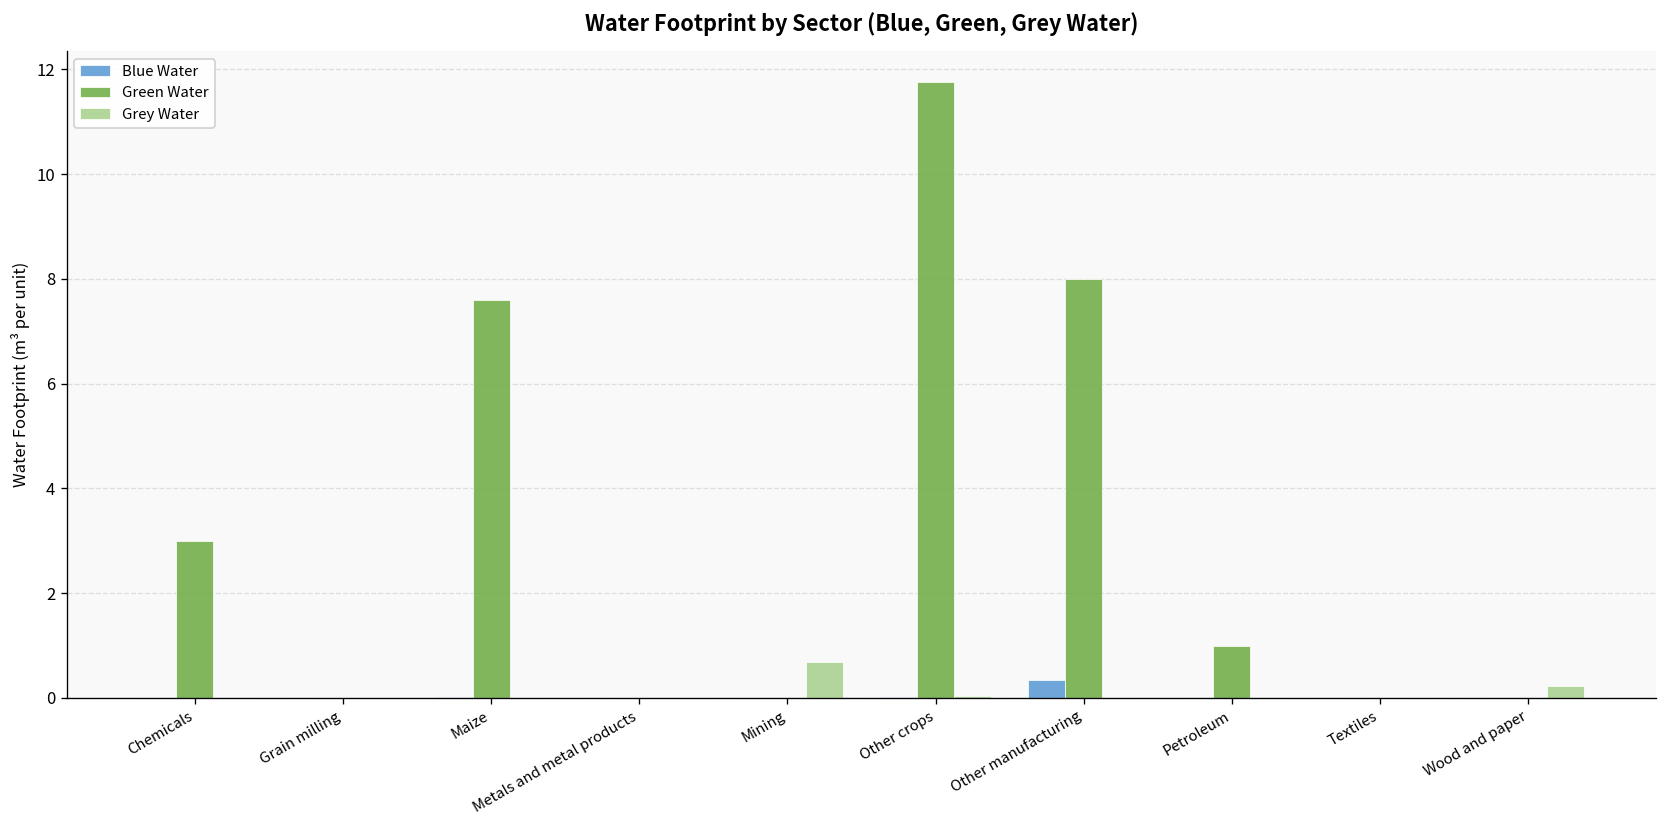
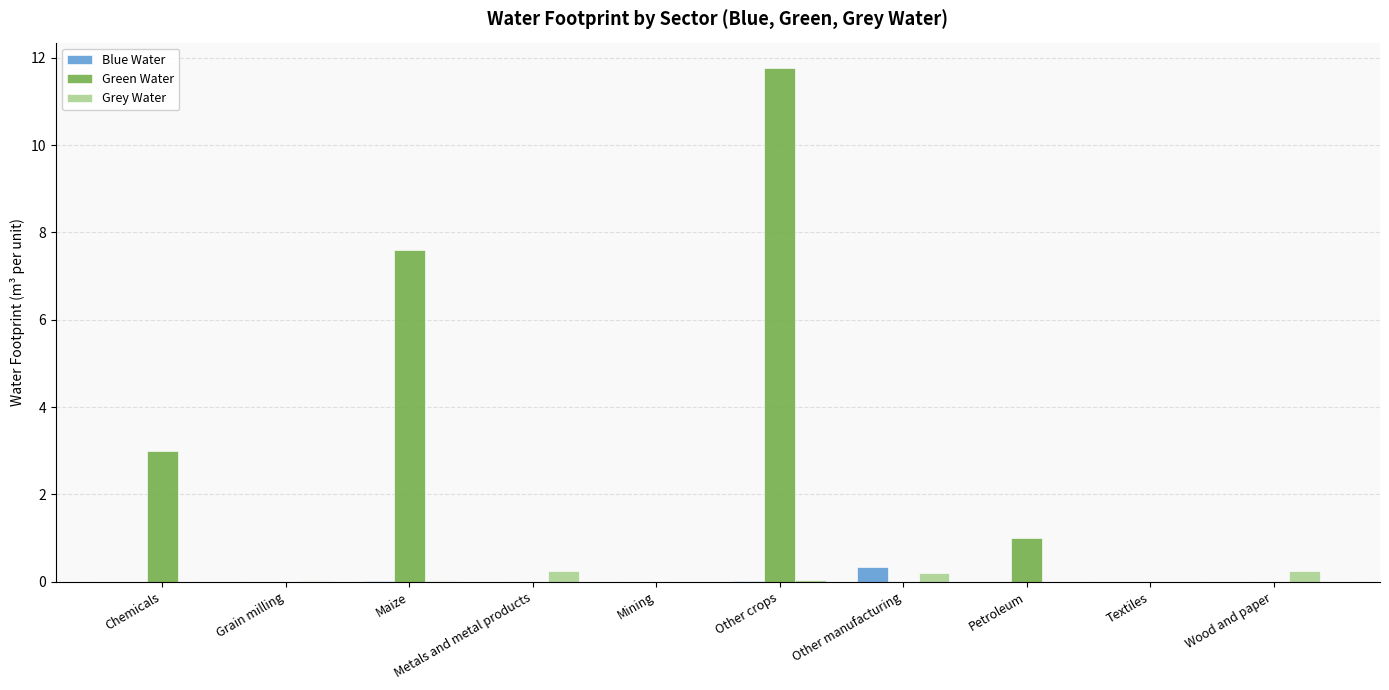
Grey Water, Metals and metal products: 0.0 -> 0.2
Grey Water, Mining: 0.7 -> 0.0
Green Water, Other manufacturing: 8 -> 0
Grey Water, Other manufacturing: 0.0 -> 0.2
